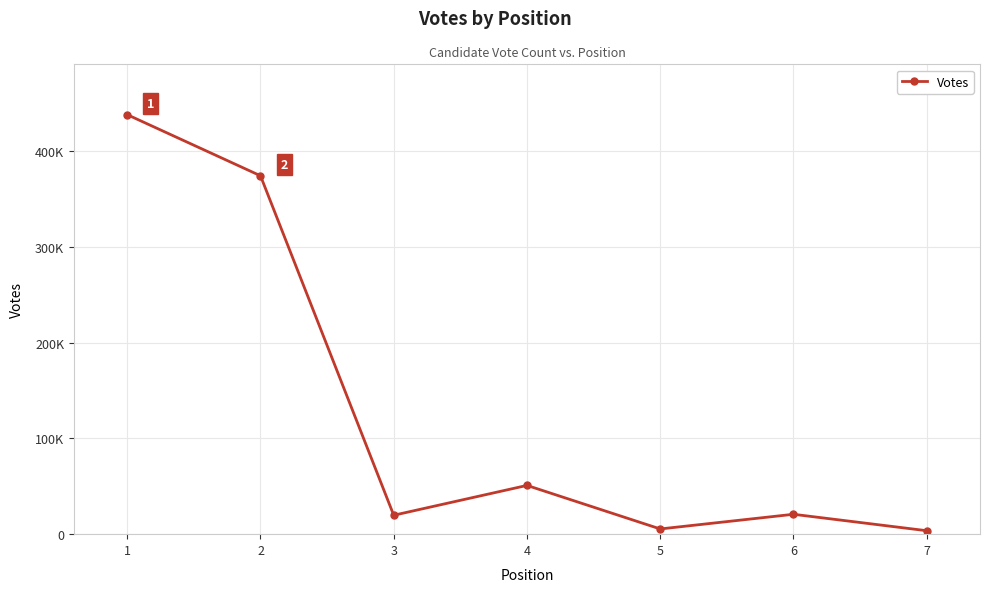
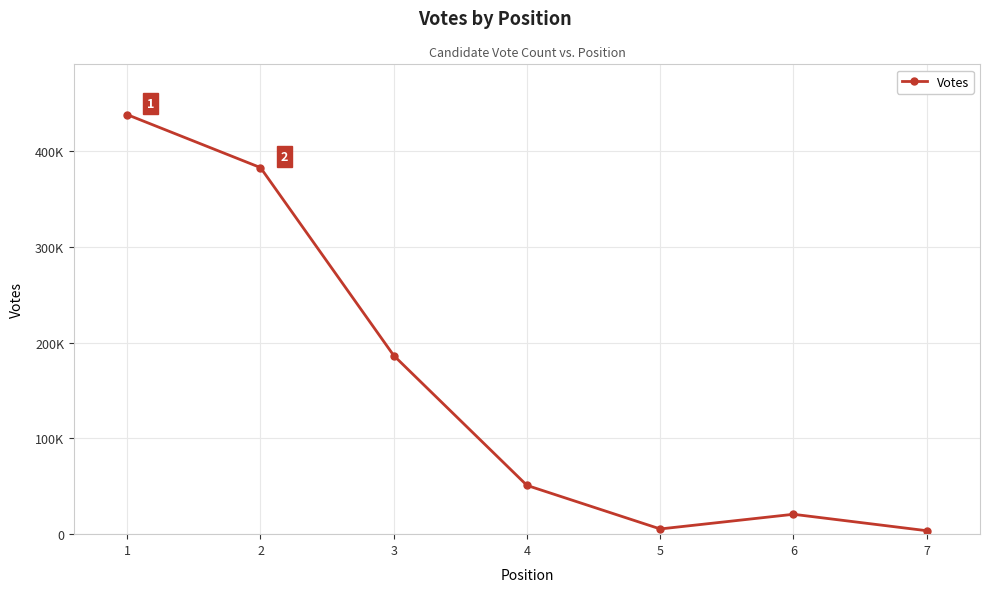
2: 370000 -> 380000
3: 20000 -> 190000
